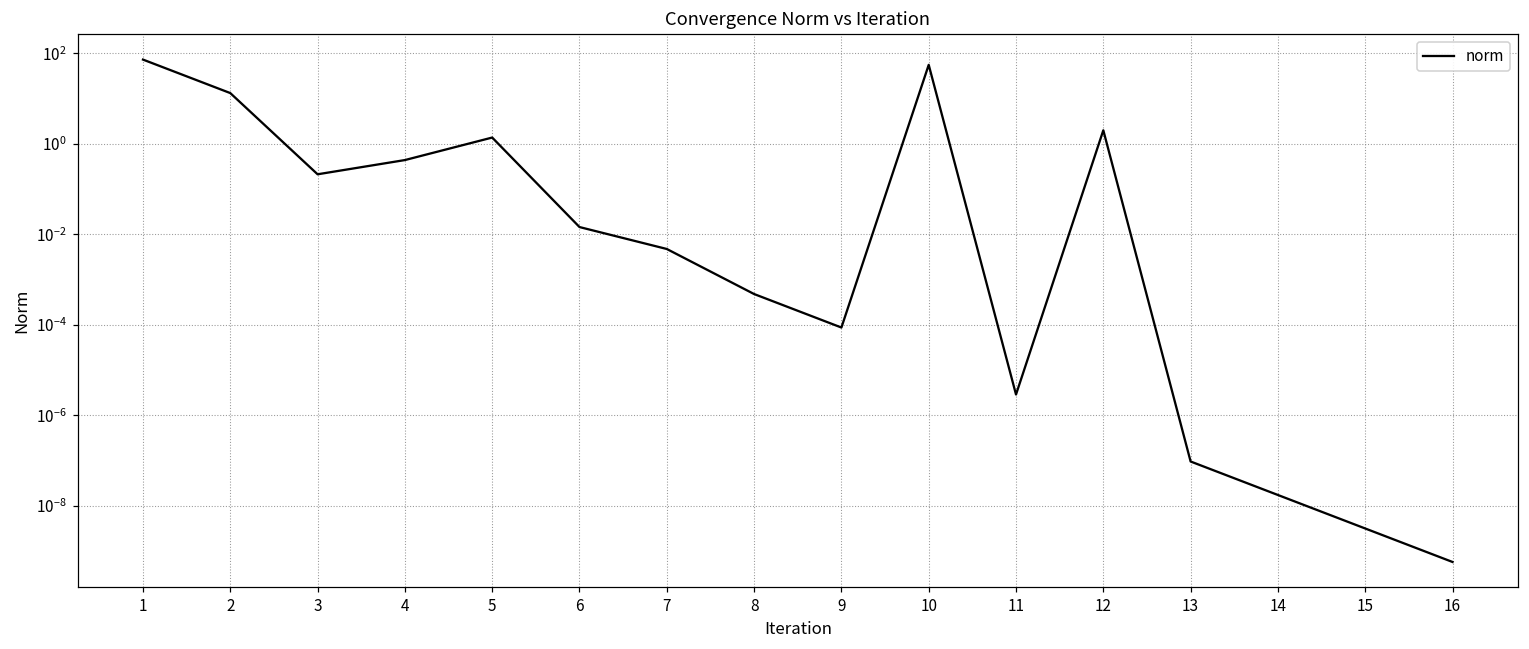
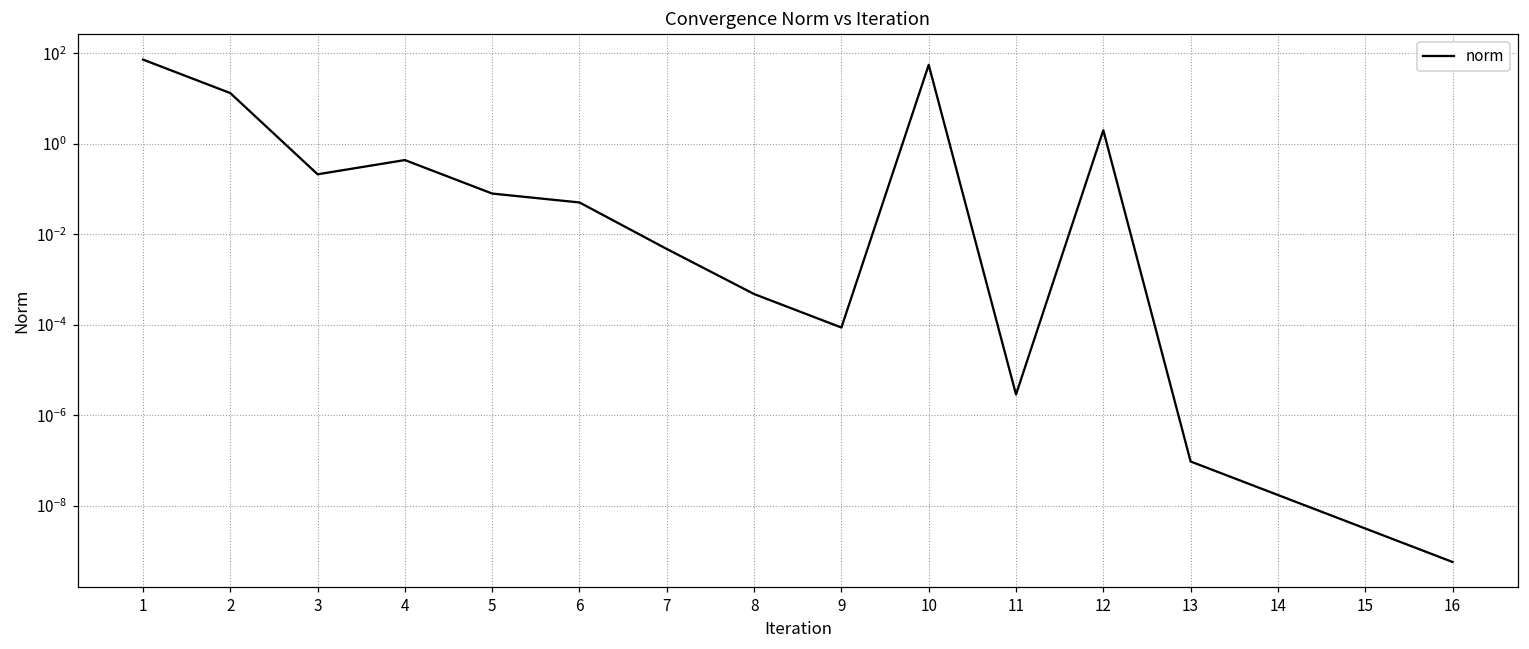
5: 1.4 -> 0.08
6: 0.015 -> 0.05
